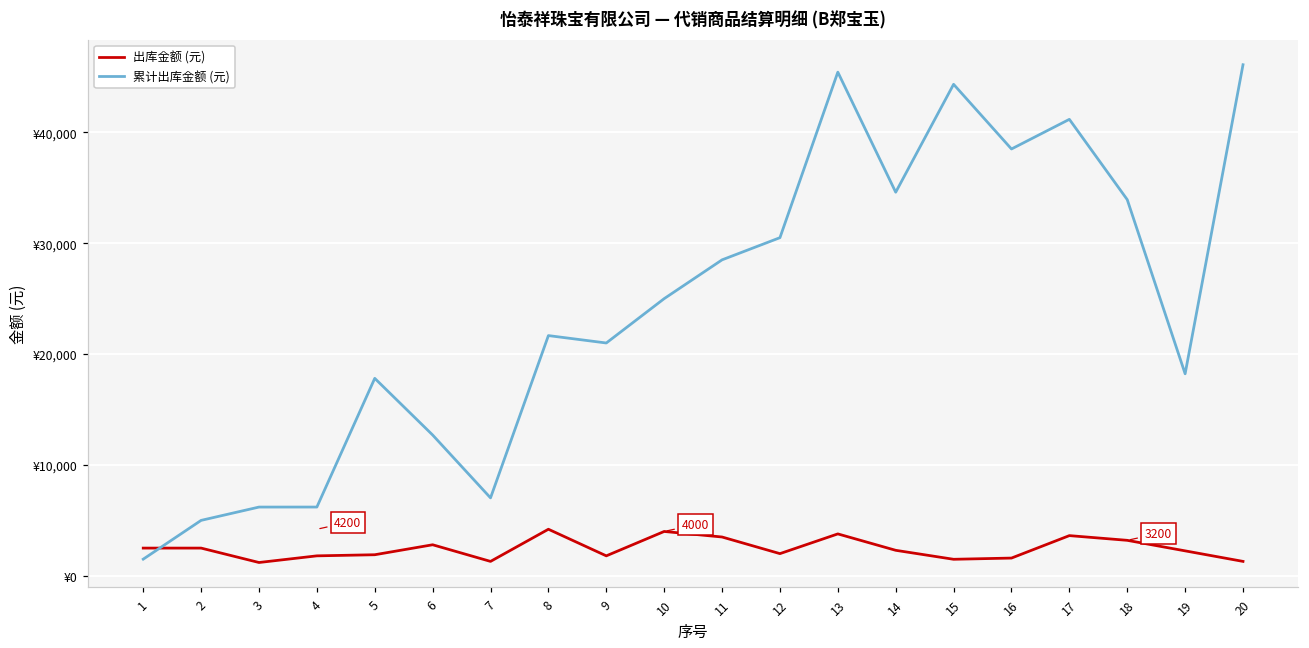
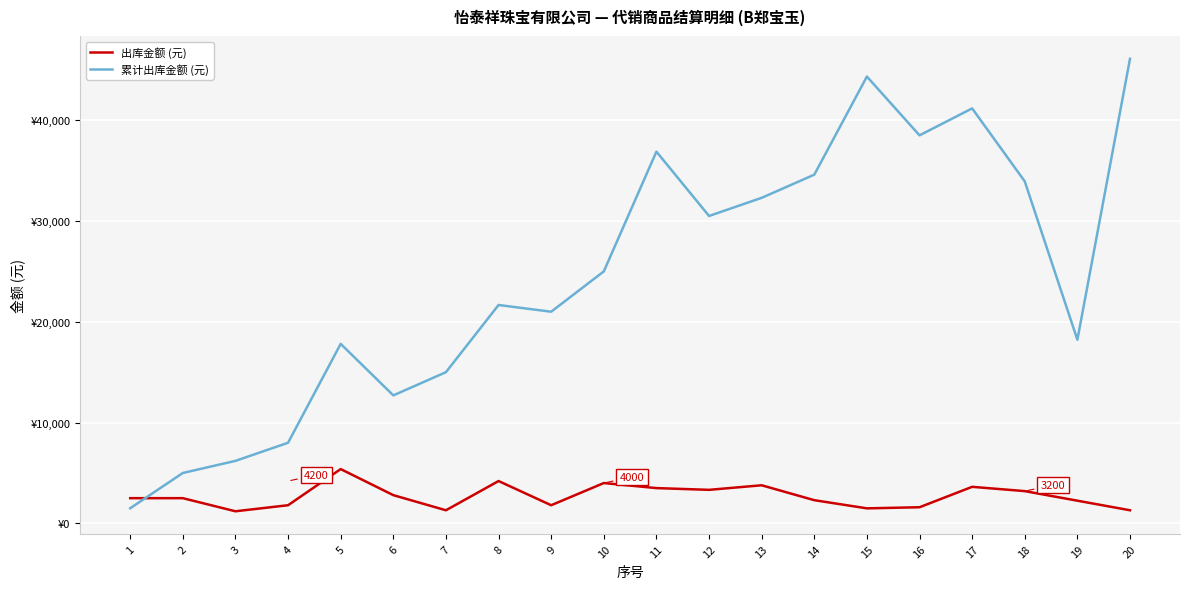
累计出库金额 (元), 4: ¥6,200 -> ¥8,000
出库金额 (元), 5: ¥1,900 -> ¥5,400
累计出库金额 (元), 7: ¥7,000 -> ¥15,000
累计出库金额 (元), 11: ¥28,500 -> ¥36,900
出库金额 (元), 12: ¥2,000 -> ¥3,300
累计出库金额 (元), 13: ¥45,400 -> ¥32,300
